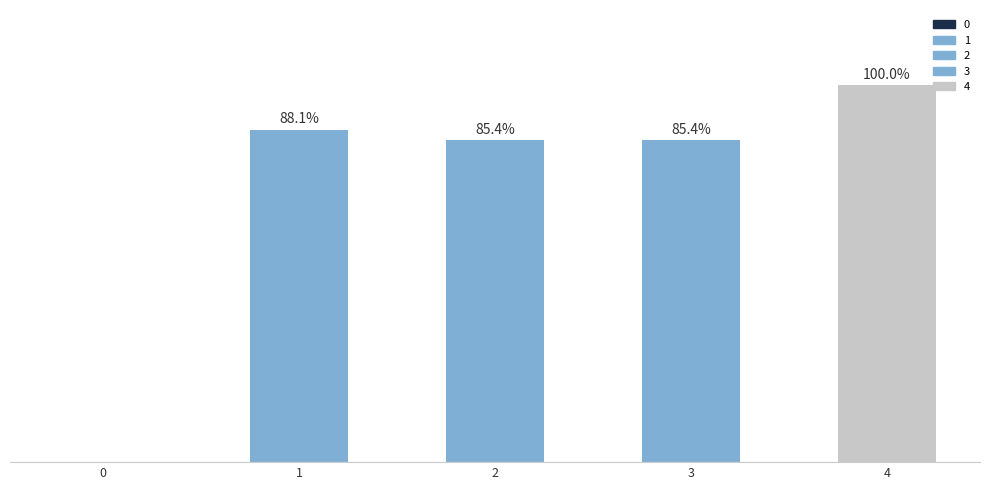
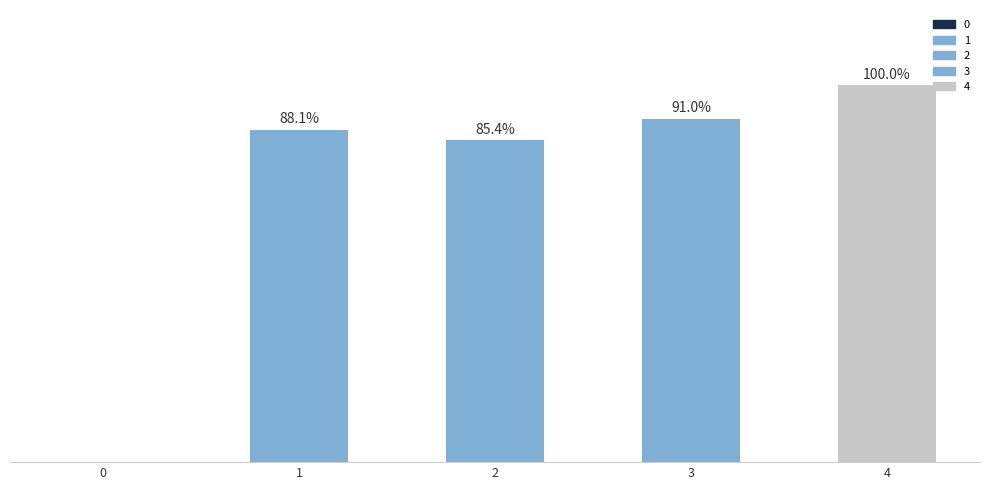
3: 85.4% -> 91.0%
